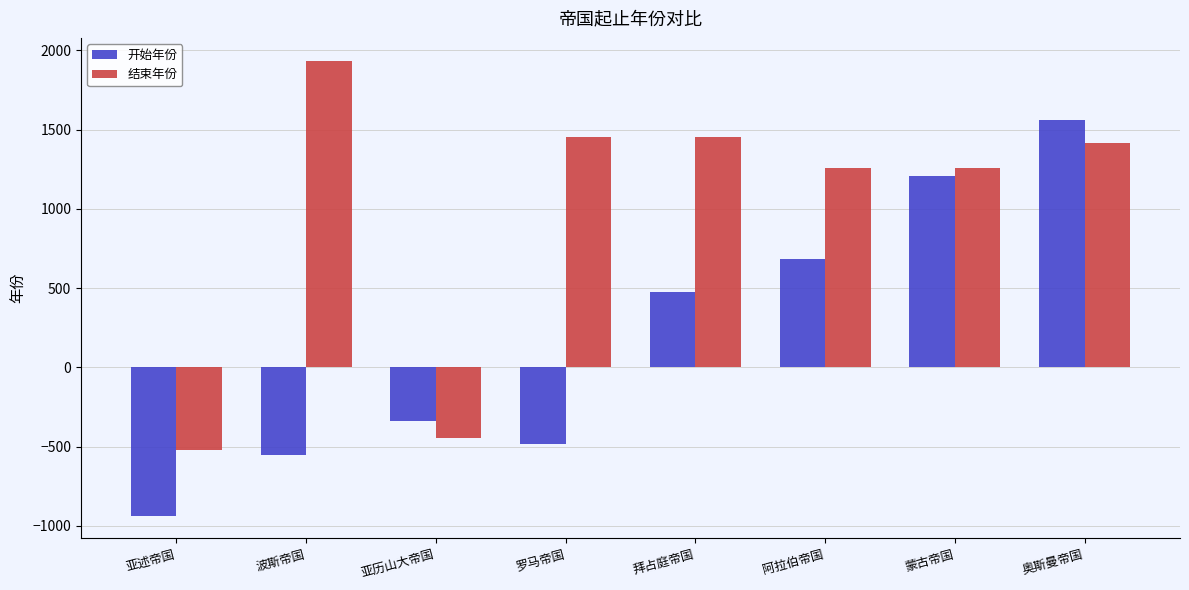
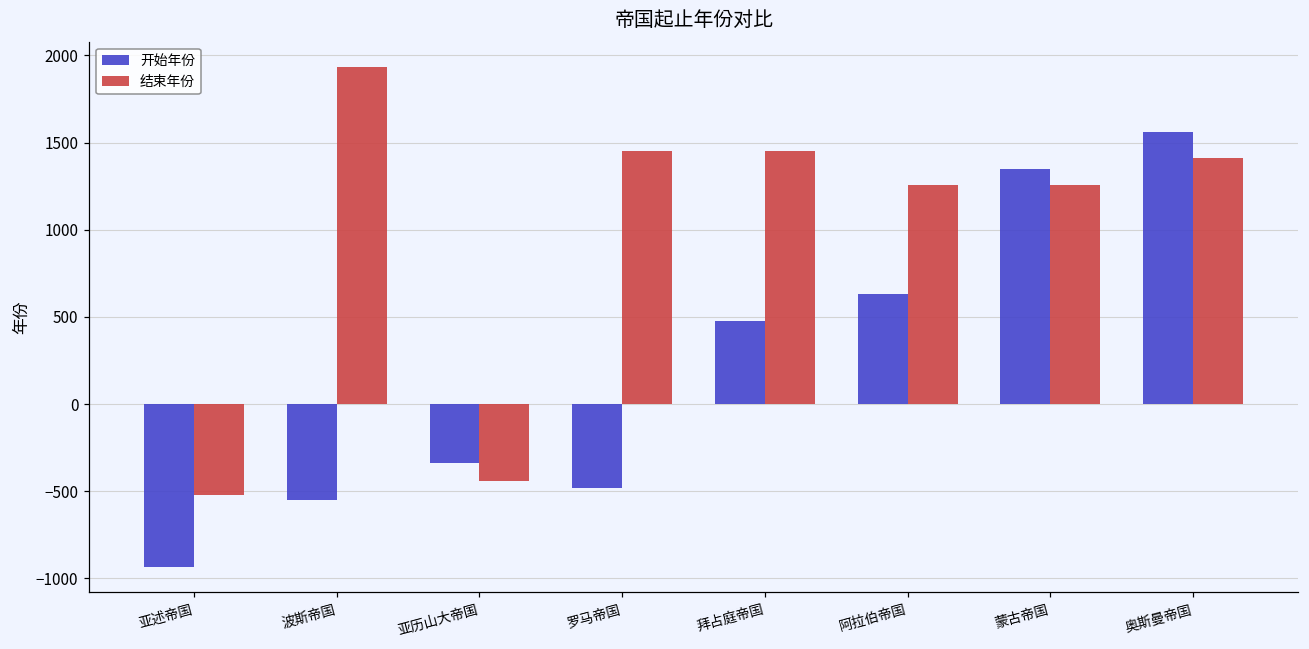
开始年份, 阿拉伯帝国: 680 -> 630
开始年份, 蒙古帝国: 1210 -> 1350
